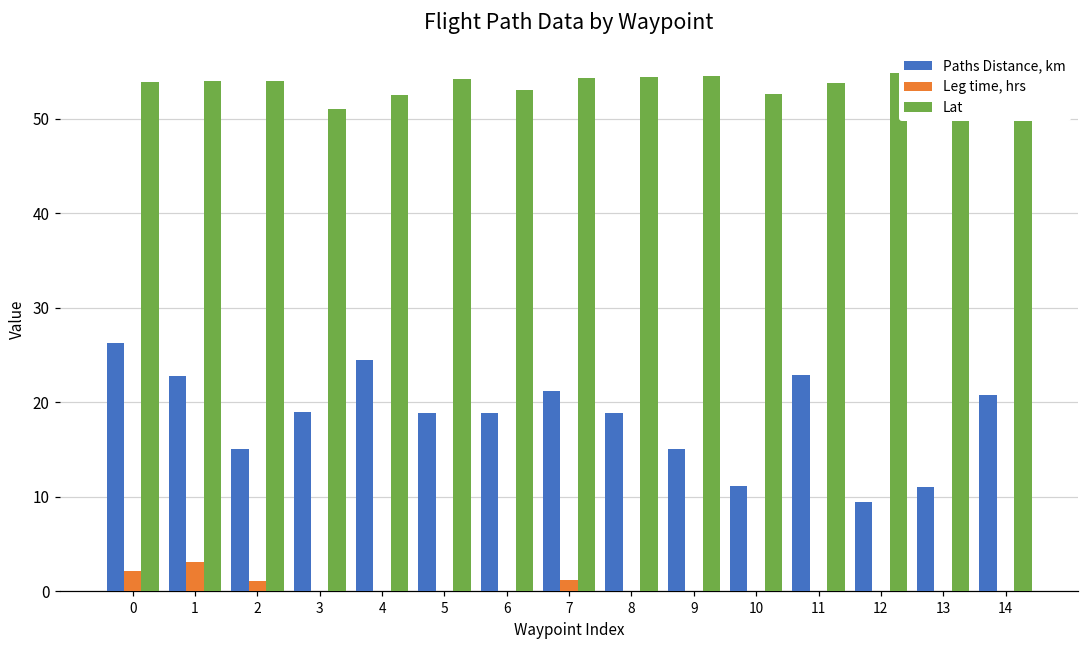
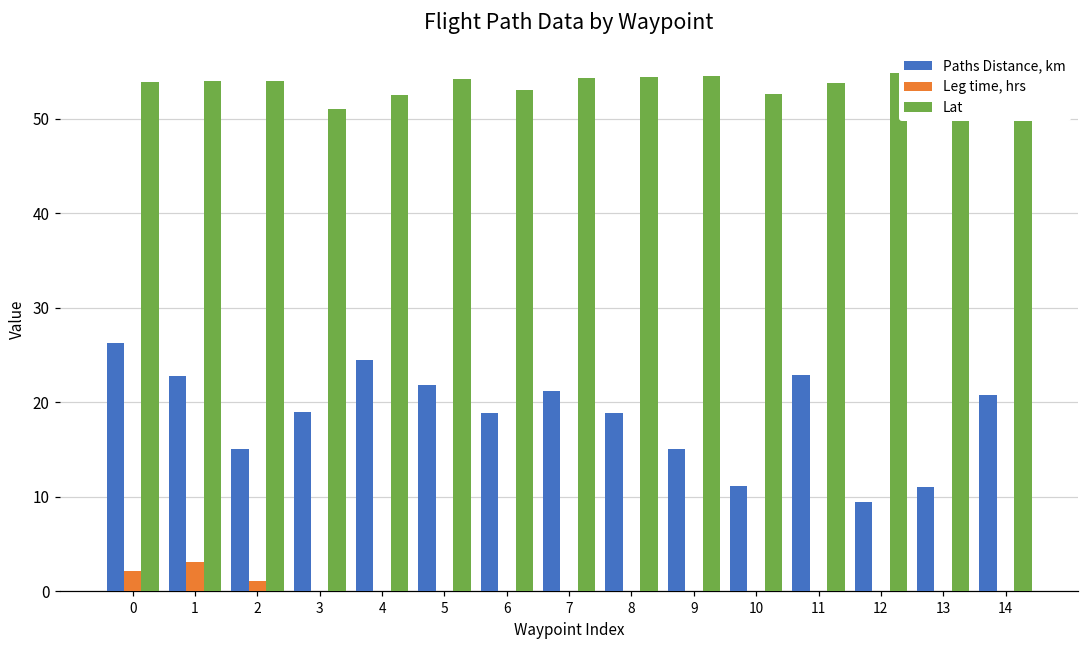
Paths Distance, km, 5: 19 -> 22
Leg time, hrs, 7: 1 -> 0
